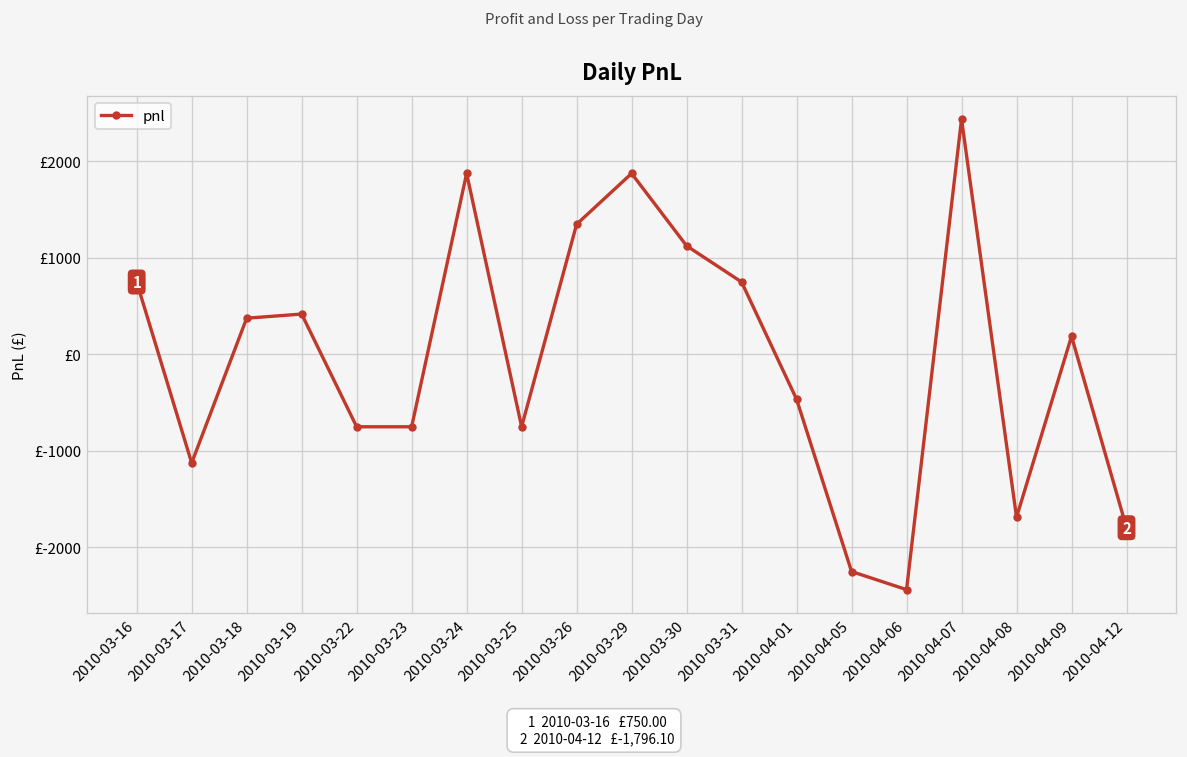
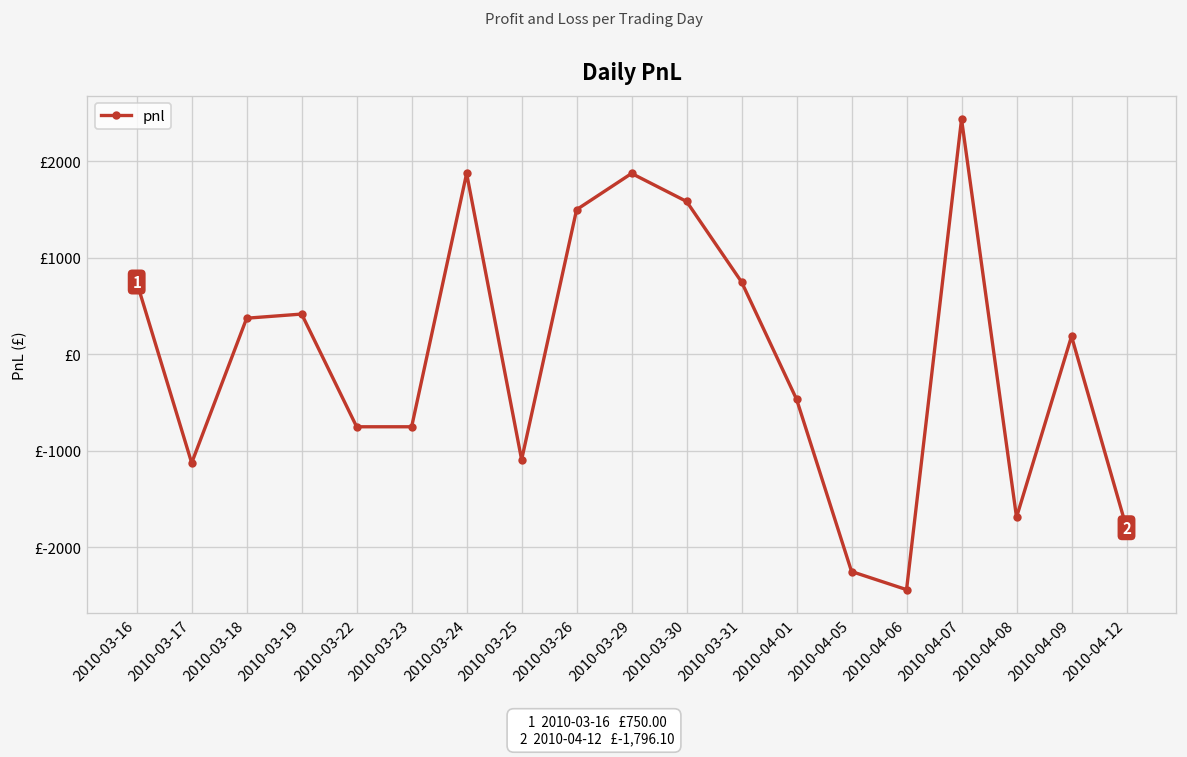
2010-03-25: £-800 -> £-1100
2010-03-26: £1300 -> £1500
2010-03-30: £1100 -> £1600
